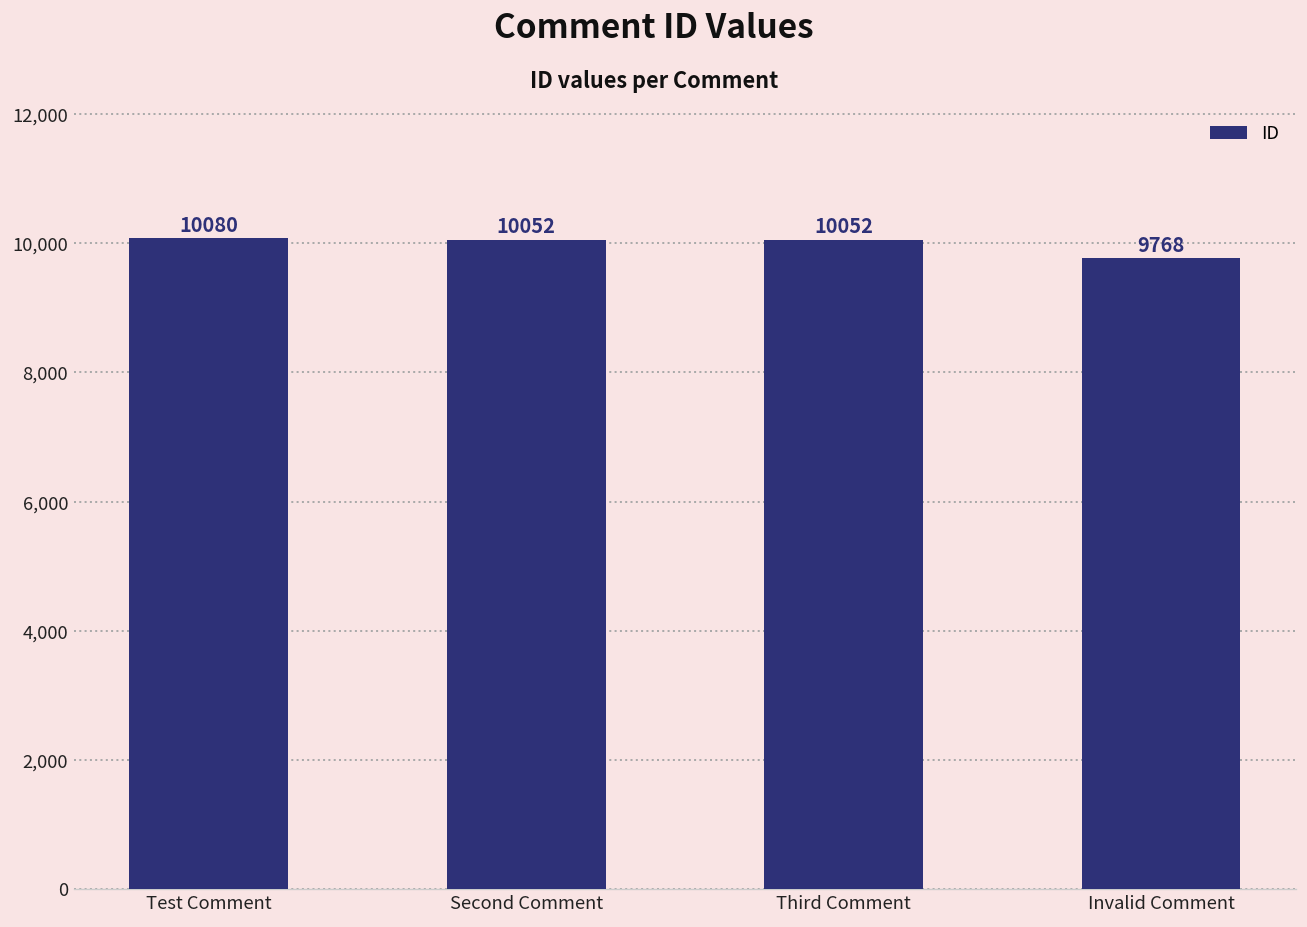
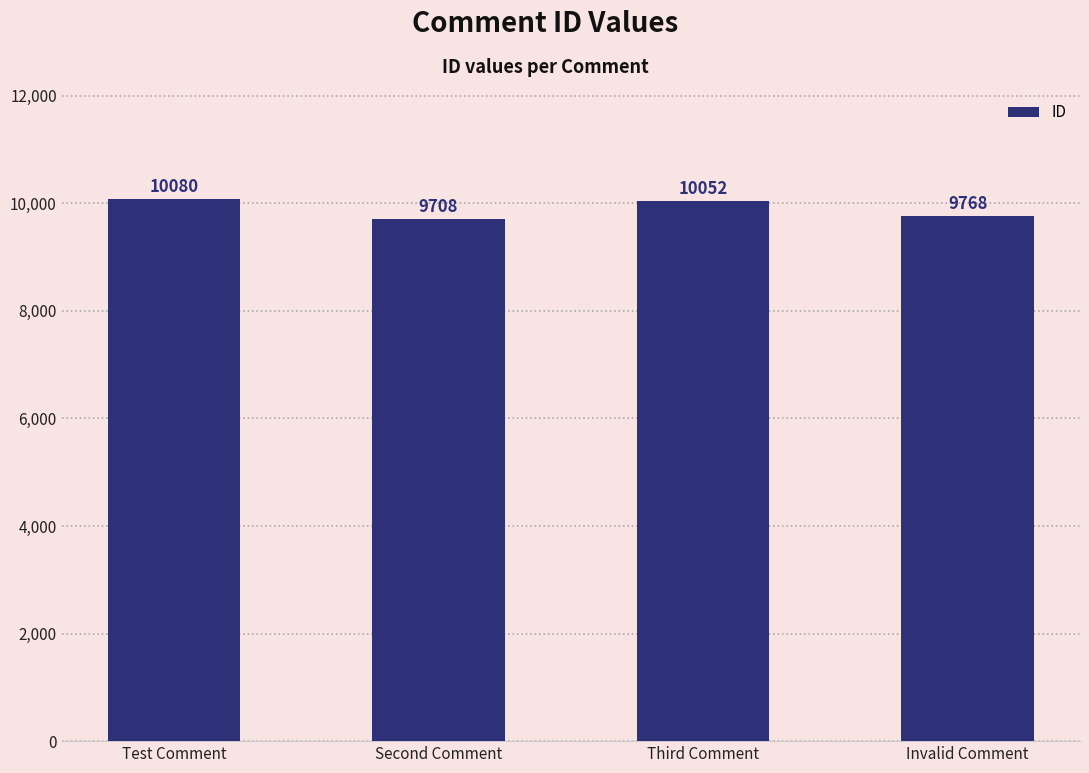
Second Comment: 10052 -> 9708
